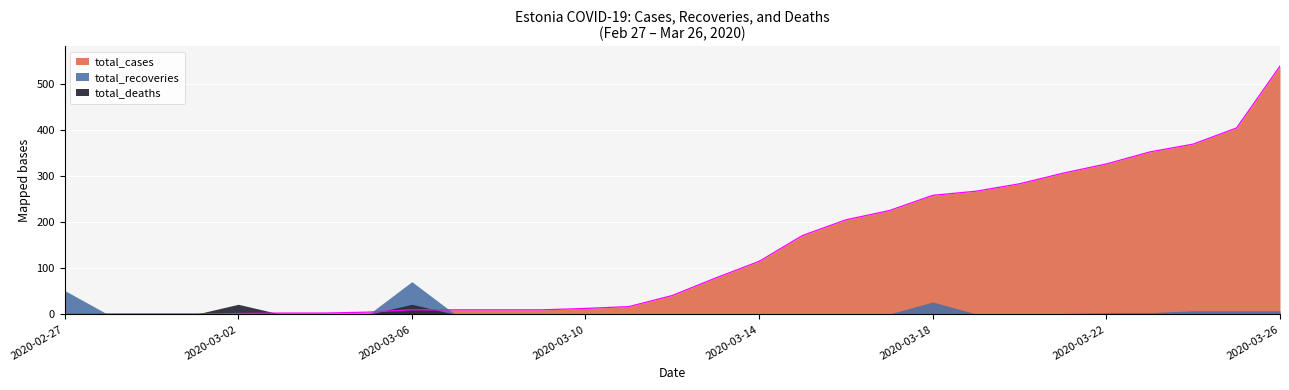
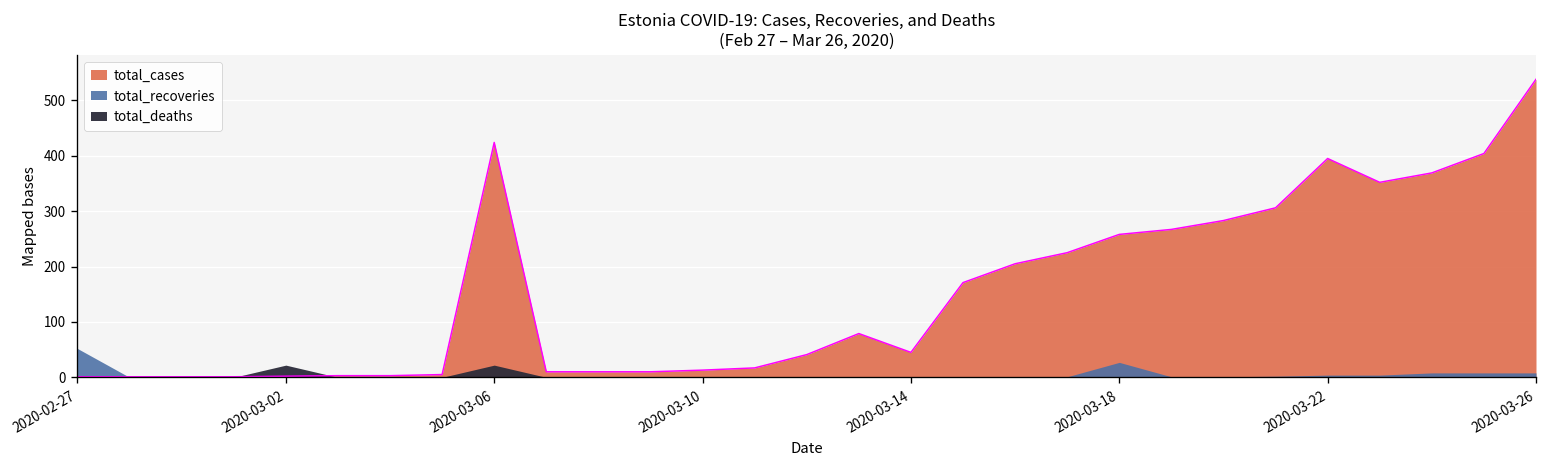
total_cases, 2020-03-06: 10 -> 420
total_recoveries, 2020-03-06: 70 -> 0
total_cases, 2020-03-14: 120 -> 50
total_cases, 2020-03-22: 330 -> 400
